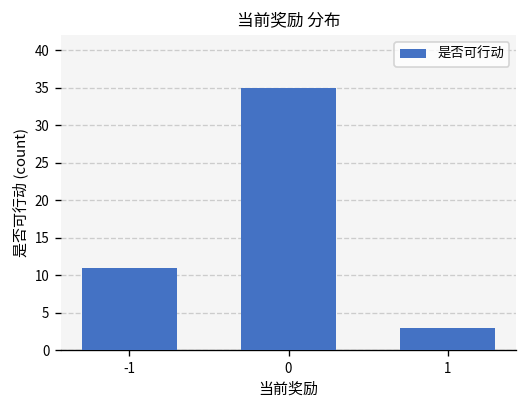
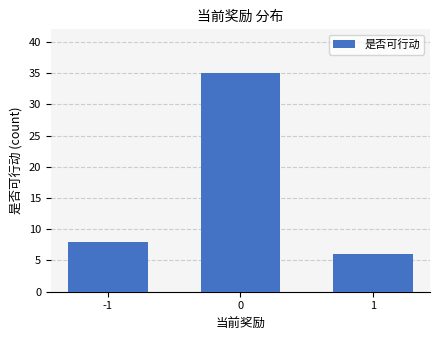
-1: 11 -> 8
1: 3 -> 6
